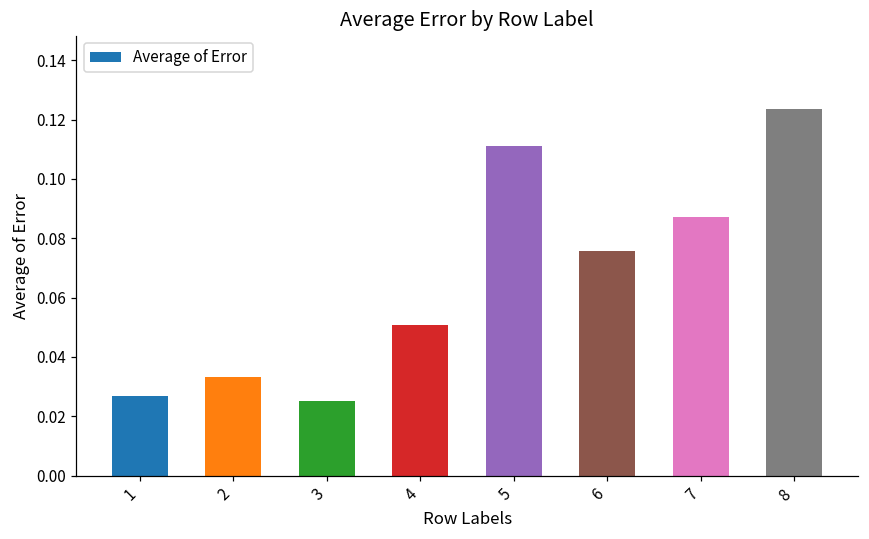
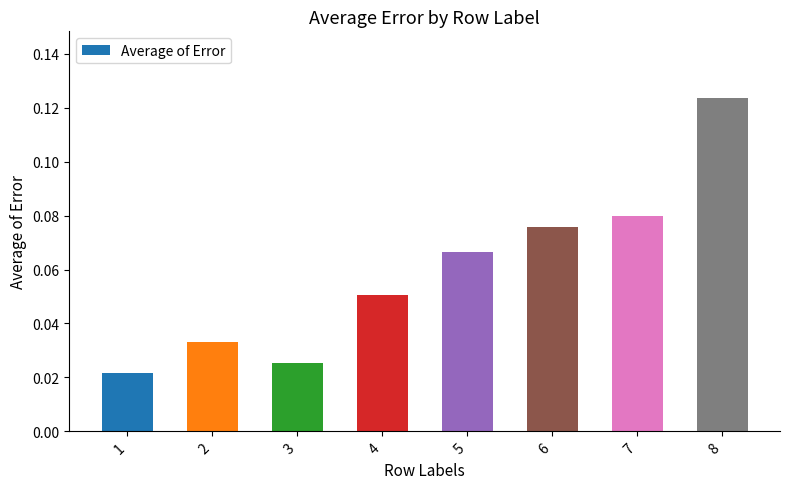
1: 0.027 -> 0.022
5: 0.111 -> 0.066
7: 0.087 -> 0.080
